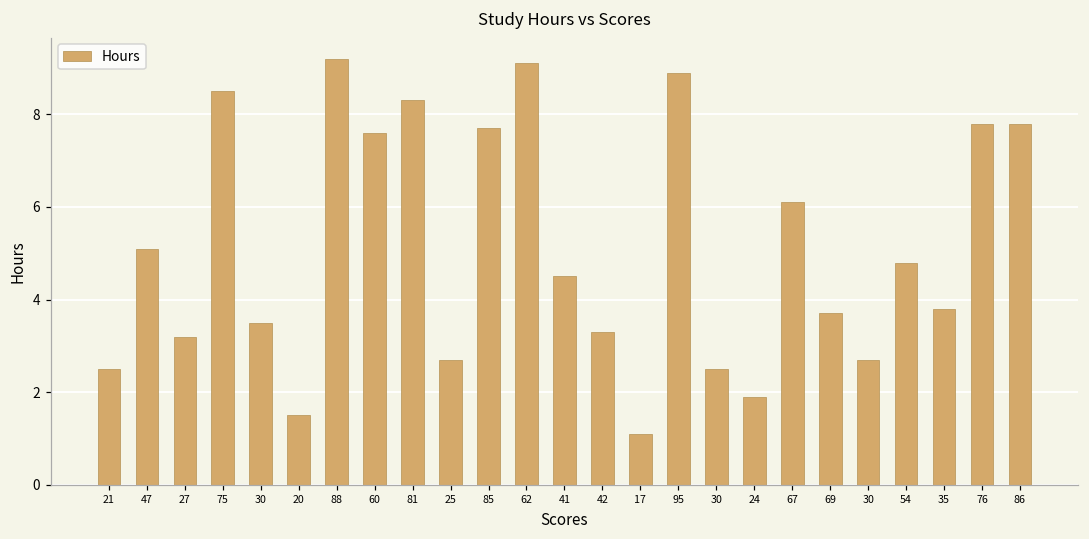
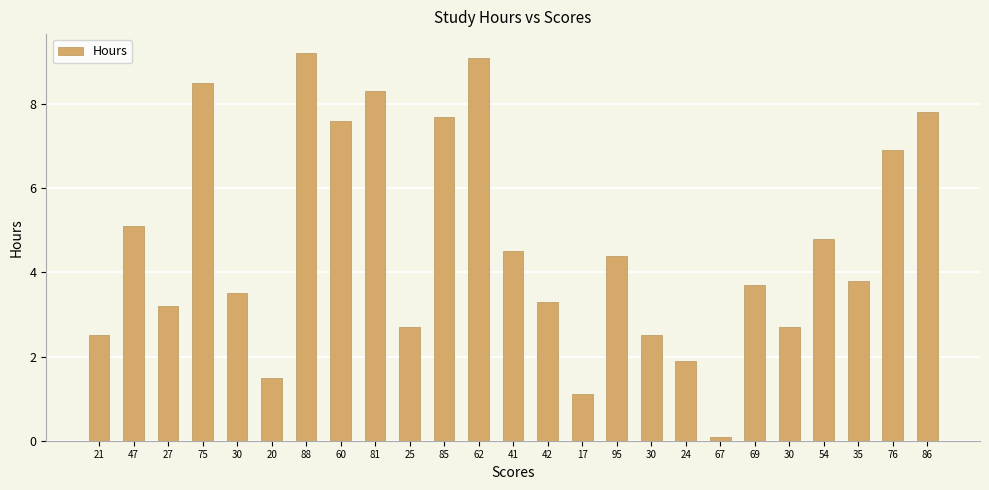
95: 8.9 -> 4.4
67: 6.1 -> 0.1
76: 7.8 -> 6.9
